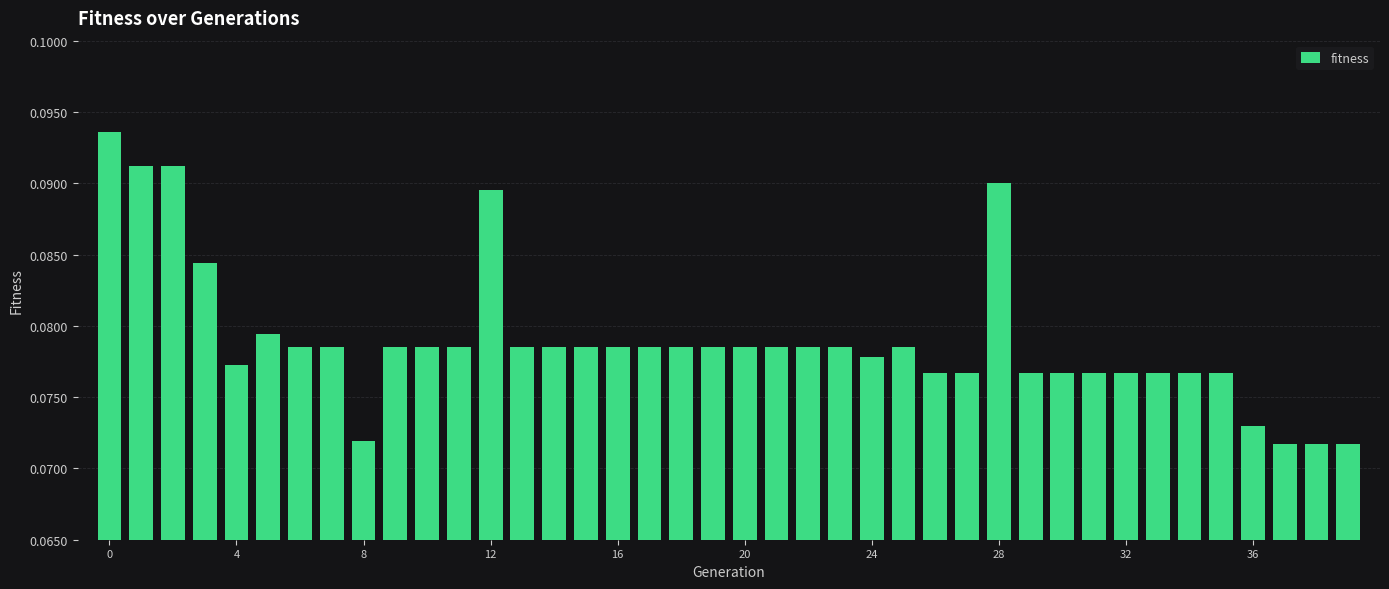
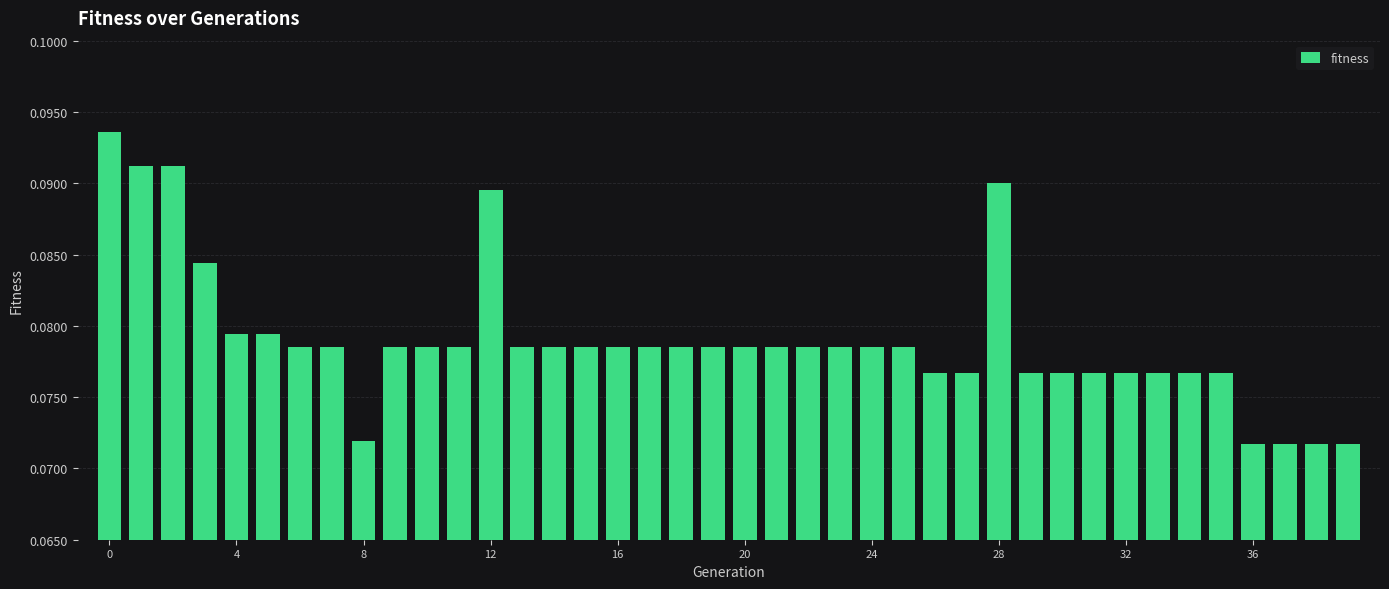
4: 0.0773 -> 0.0794
24: 0.0778 -> 0.0785
36: 0.0730 -> 0.0717
